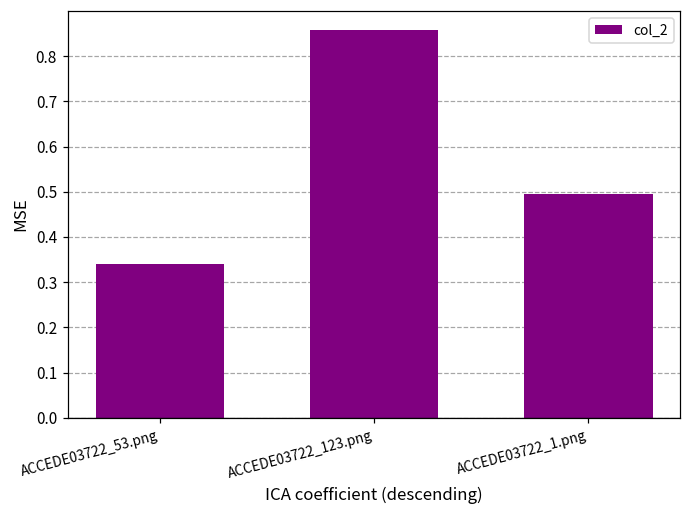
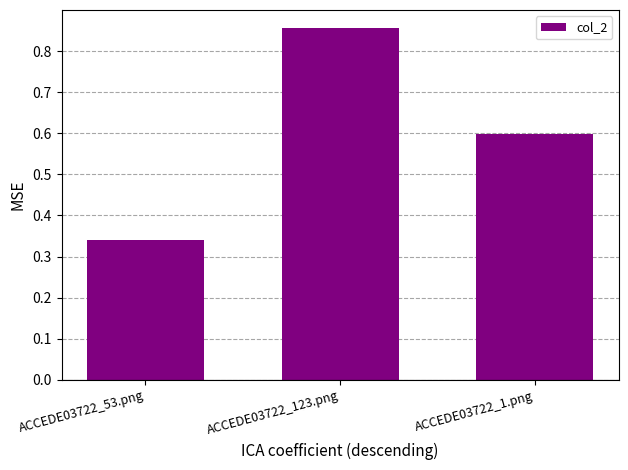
ACCEDE03722_1.png: 0.50 -> 0.60
